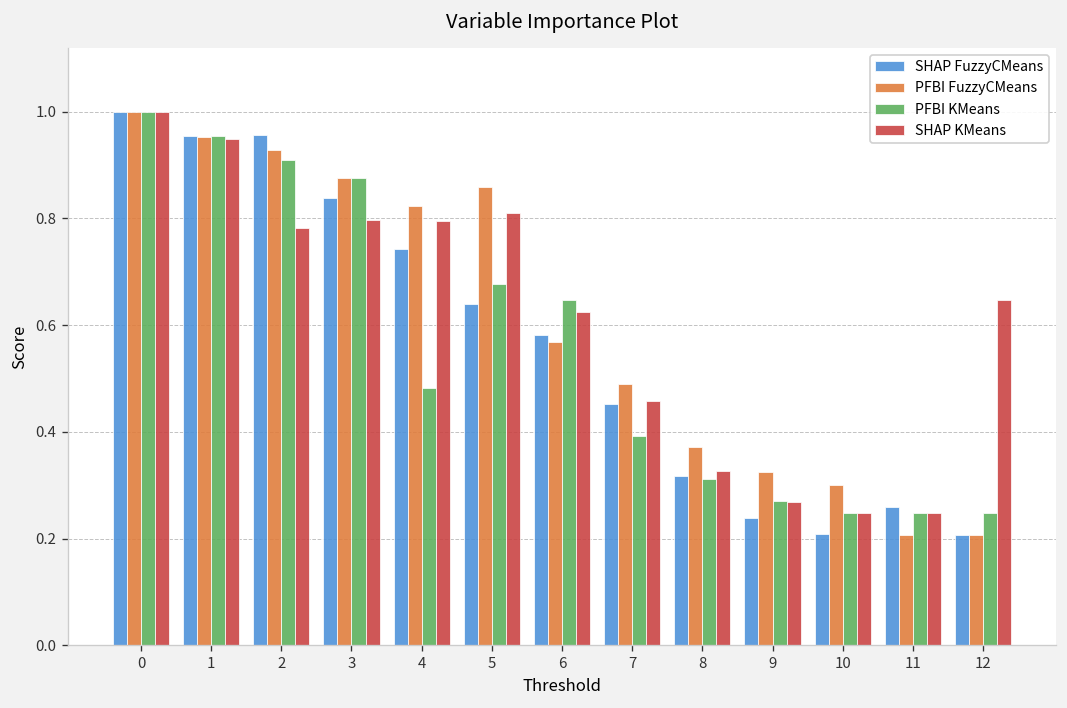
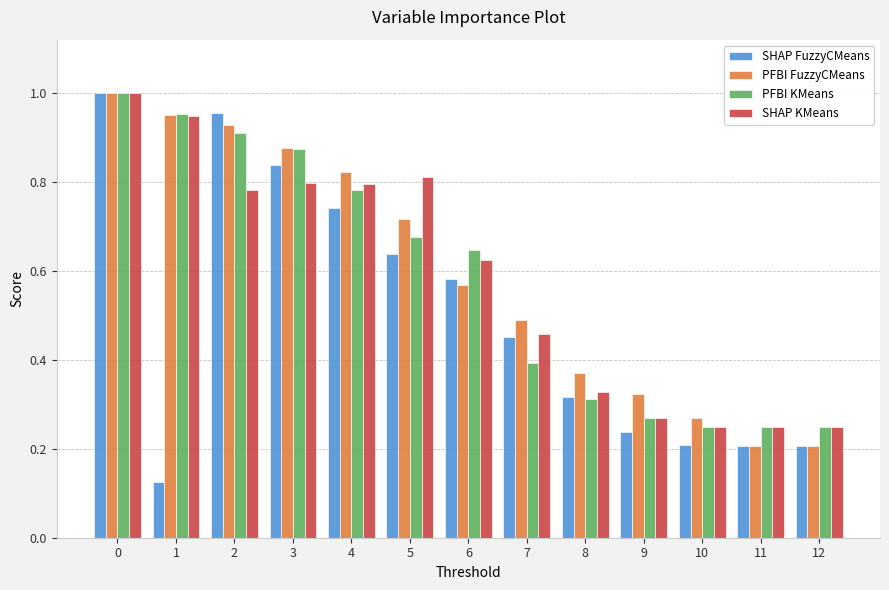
SHAP FuzzyCMeans, 1: 0.95 -> 0.12
PFBI KMeans, 4: 0.48 -> 0.78
PFBI FuzzyCMeans, 5: 0.86 -> 0.72
PFBI FuzzyCMeans, 10: 0.30 -> 0.27
SHAP FuzzyCMeans, 11: 0.26 -> 0.21
SHAP KMeans, 12: 0.65 -> 0.25
